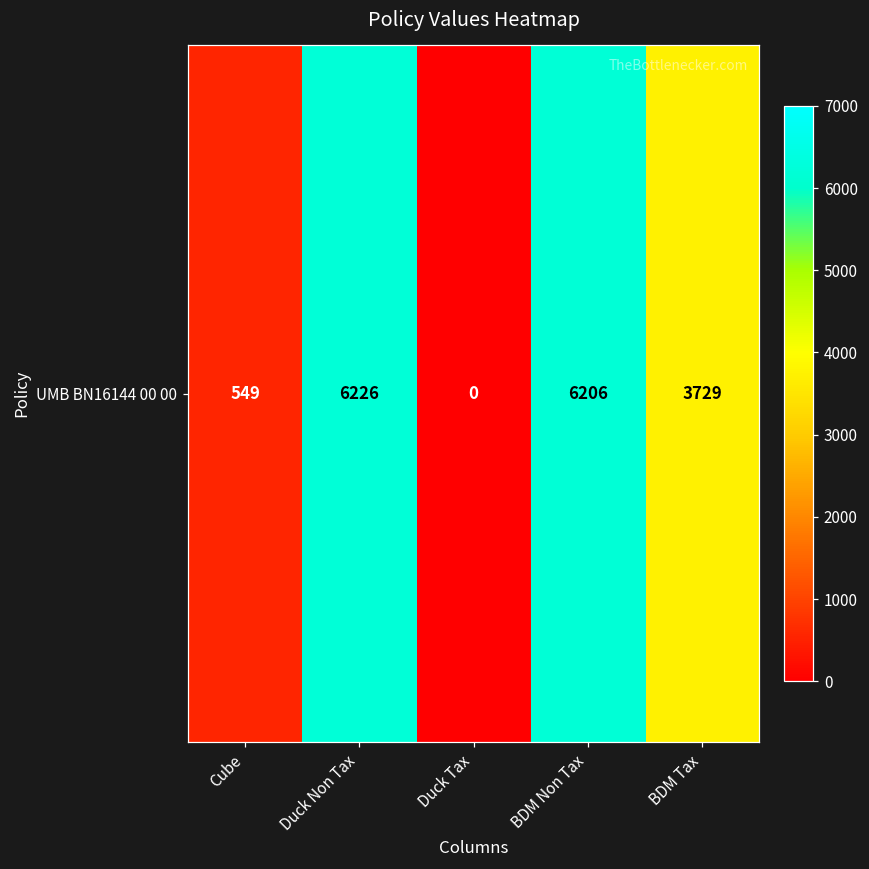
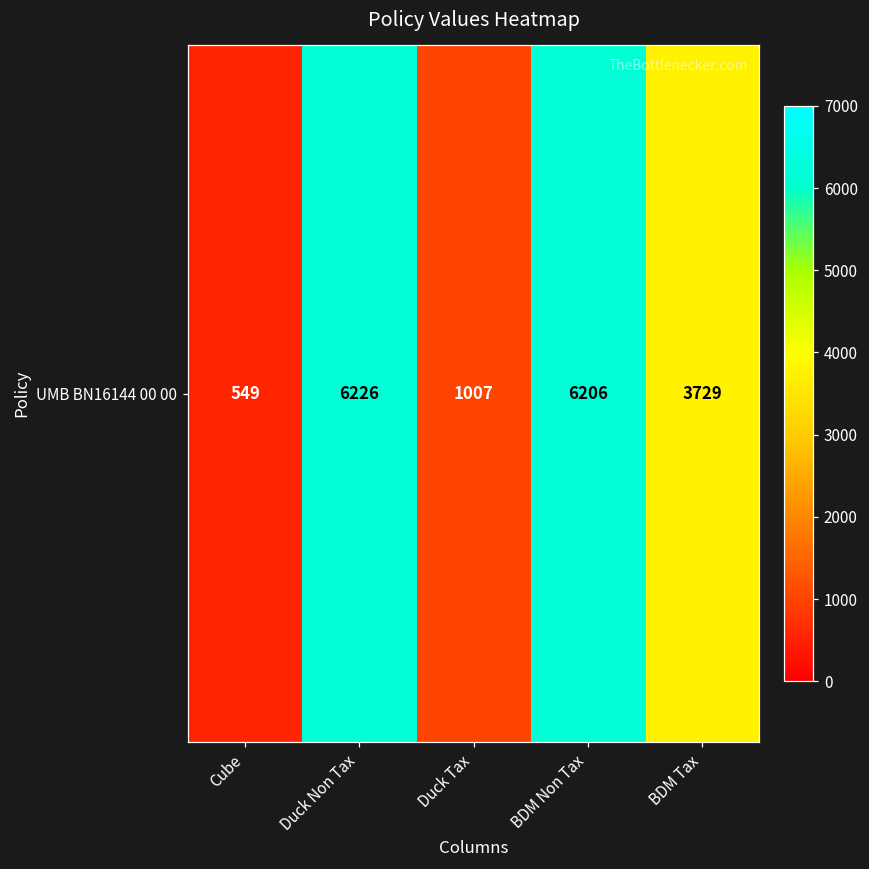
UMB BN16144 00 00, Duck Tax: 0 -> 1007
